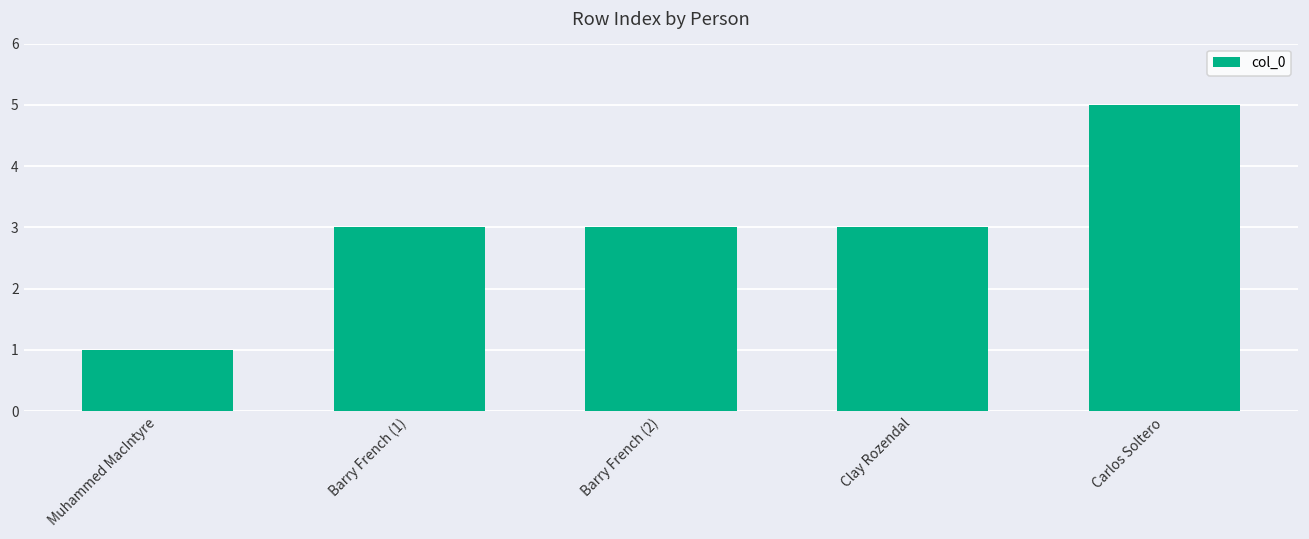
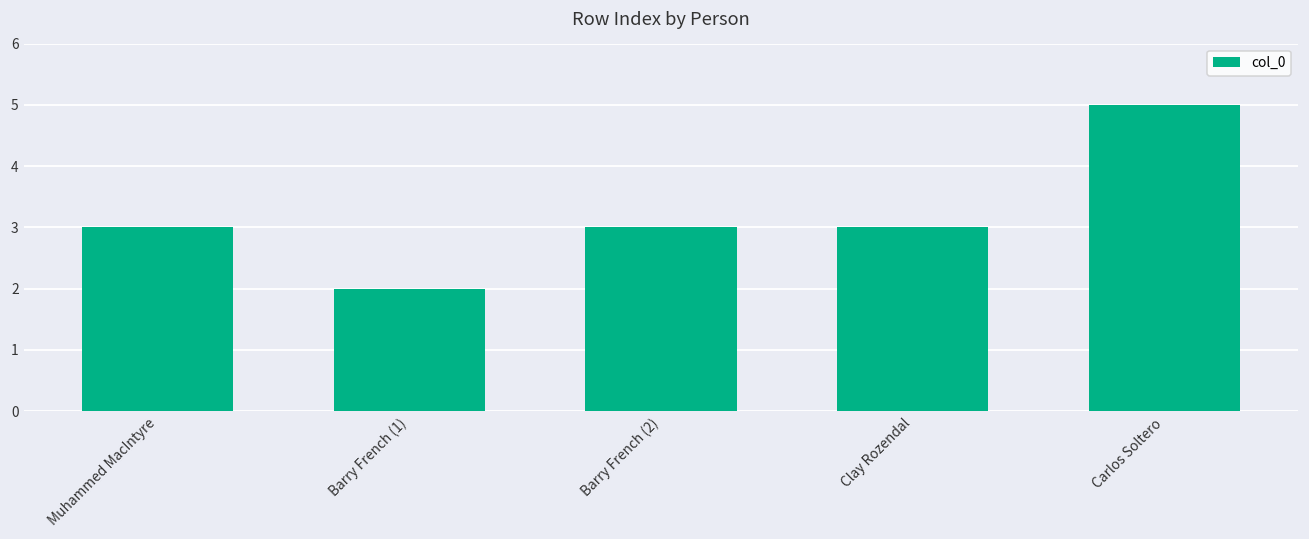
Muhammed MacIntyre: 1 -> 3
Barry French (1): 3 -> 2
